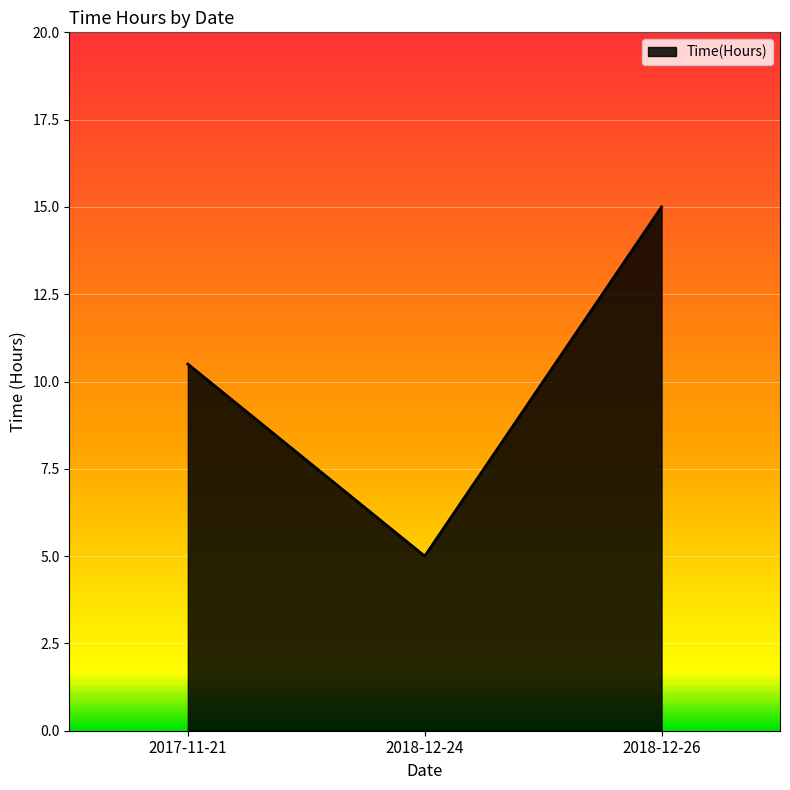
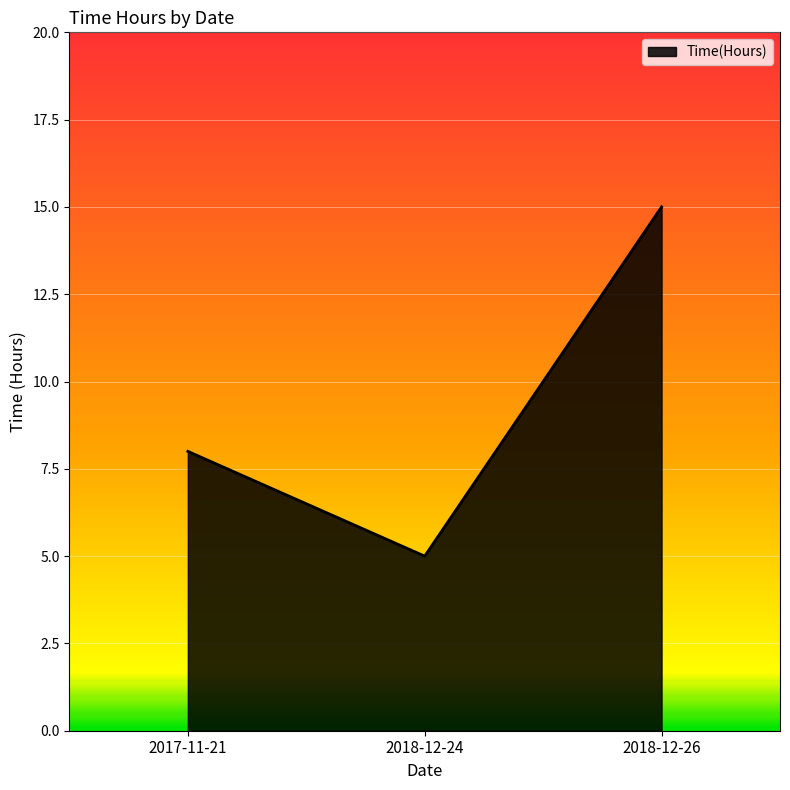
2017-11-21: 10.5 -> 8.0
